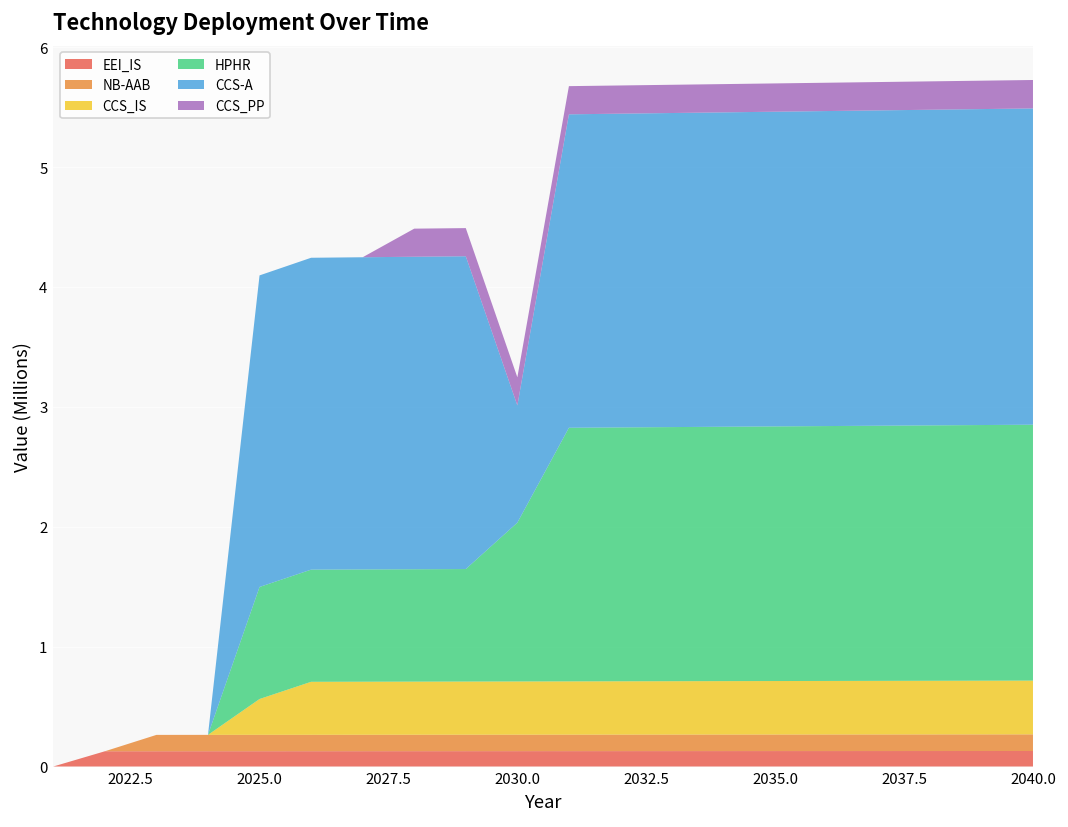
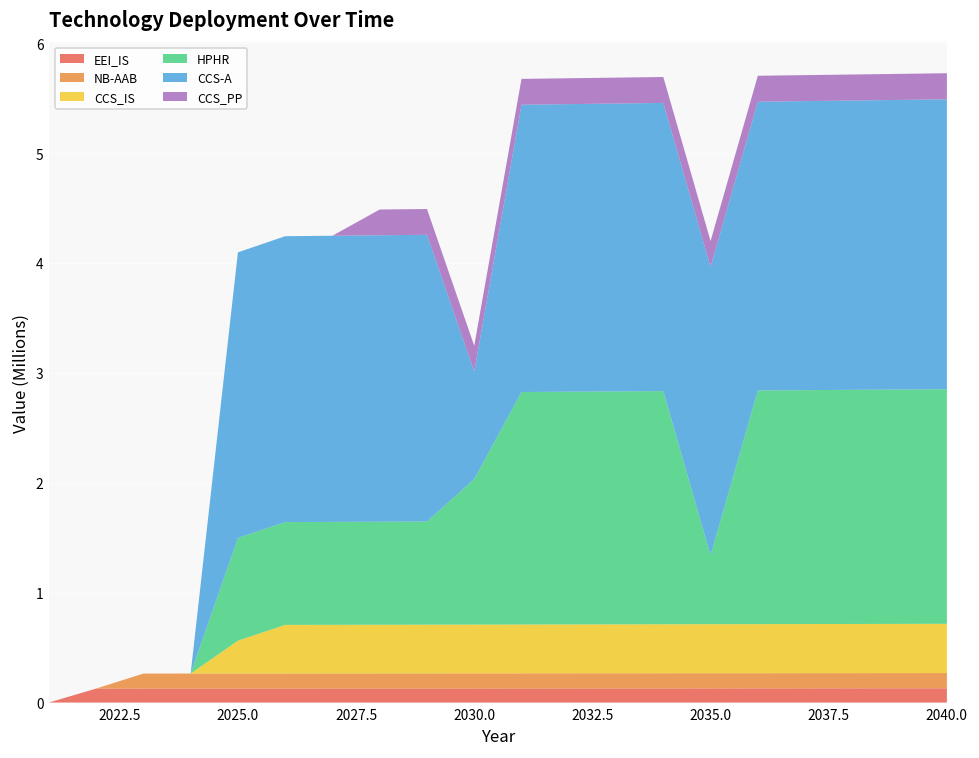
HPHR, 2035.0: 2.1 -> 0.6
